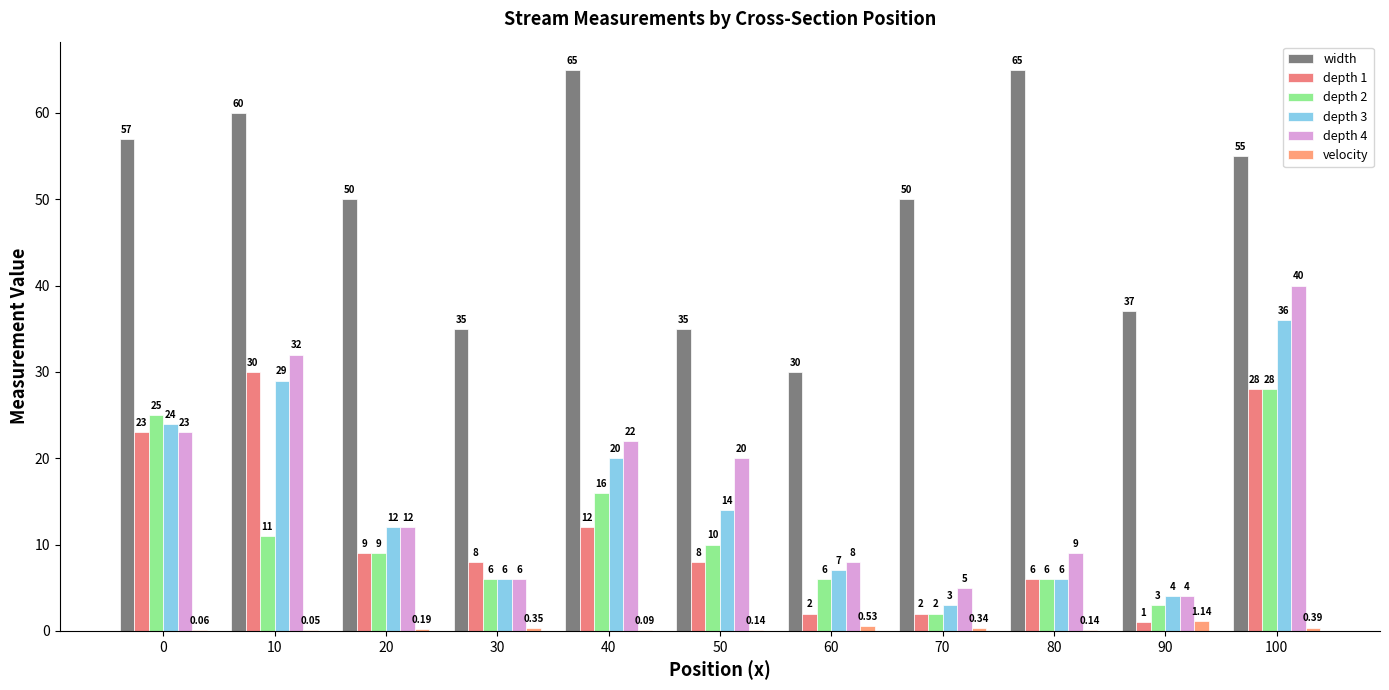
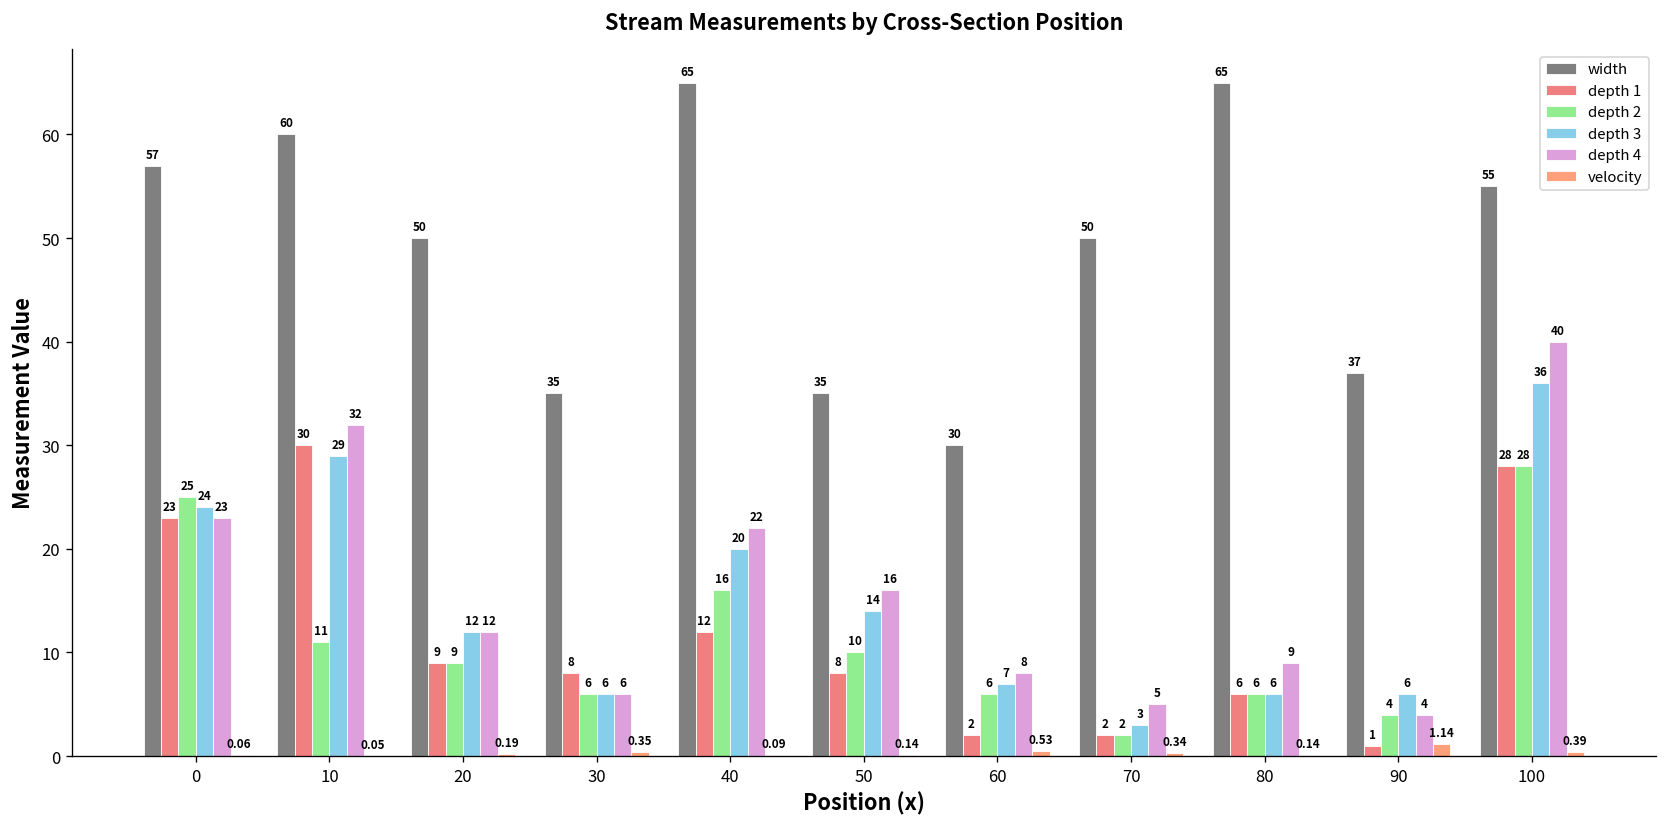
depth 4, 50: 20 -> 16
depth 2, 90: 3 -> 4
depth 3, 90: 4 -> 6
